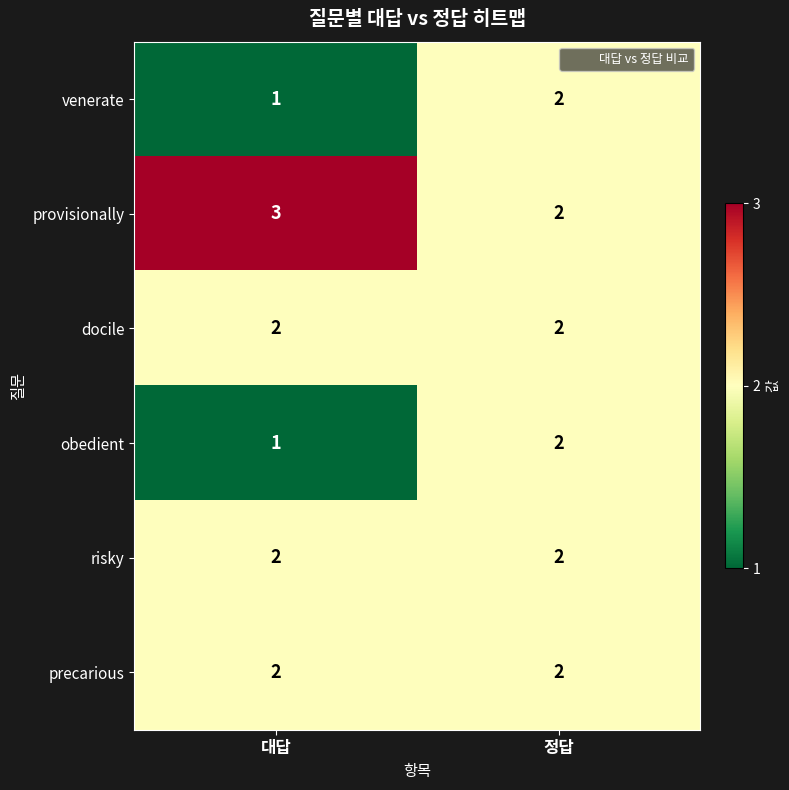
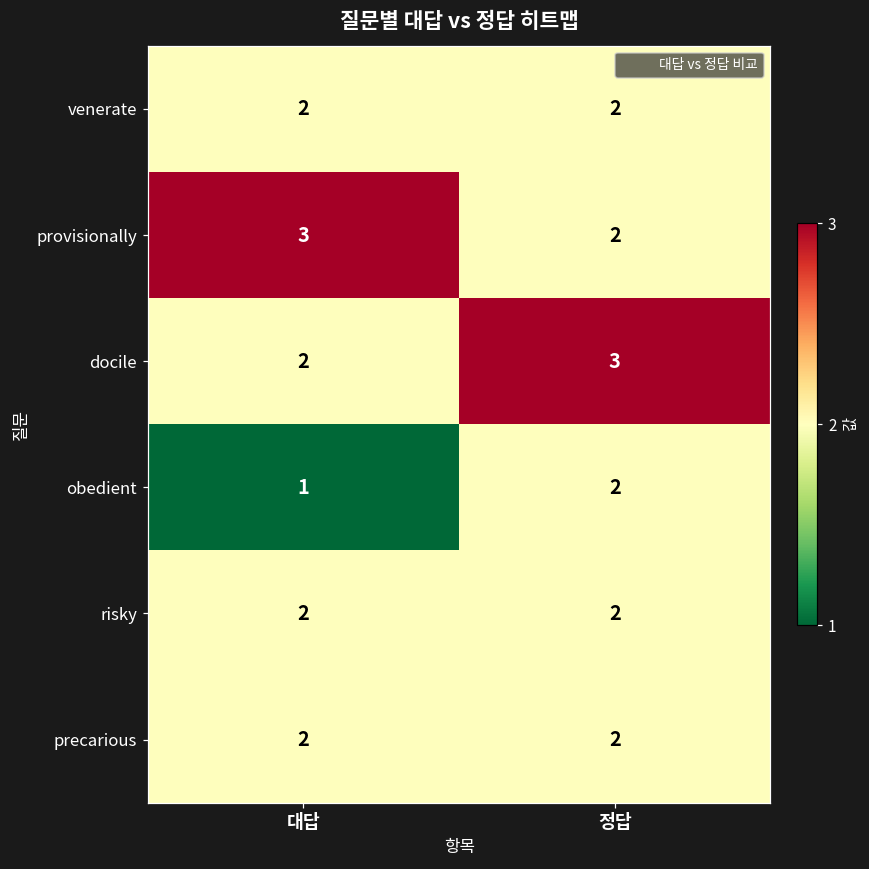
venerate, 대답: 1 -> 2
docile, 정답: 2 -> 3
